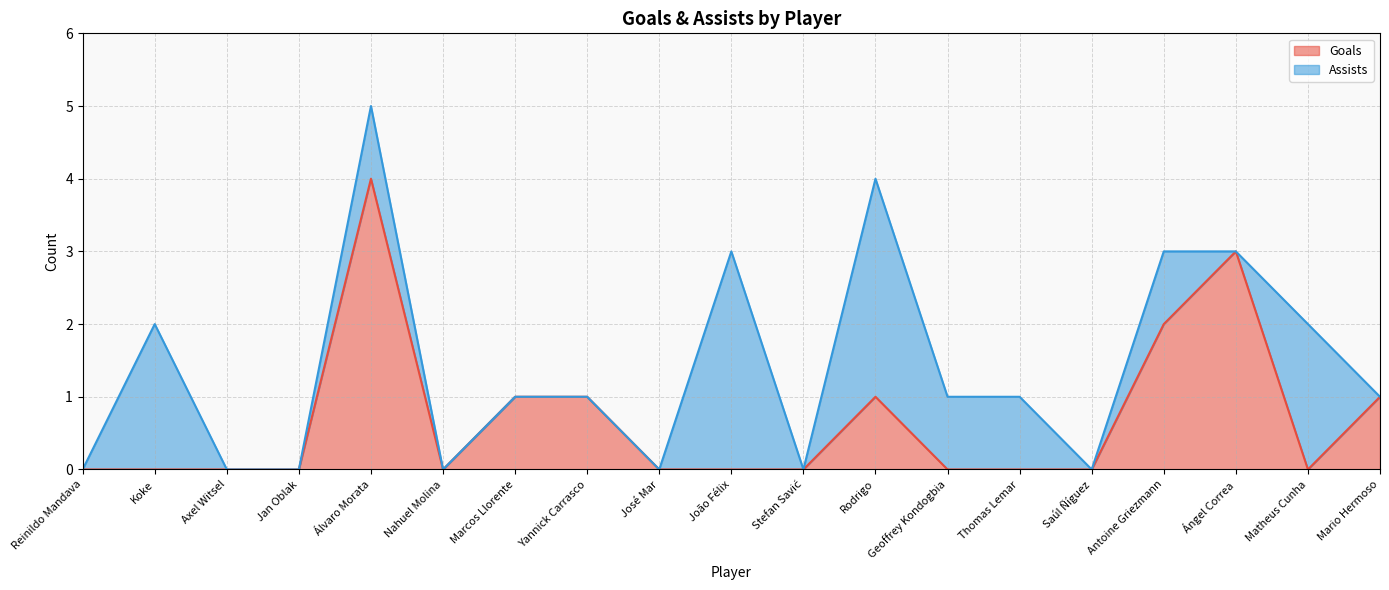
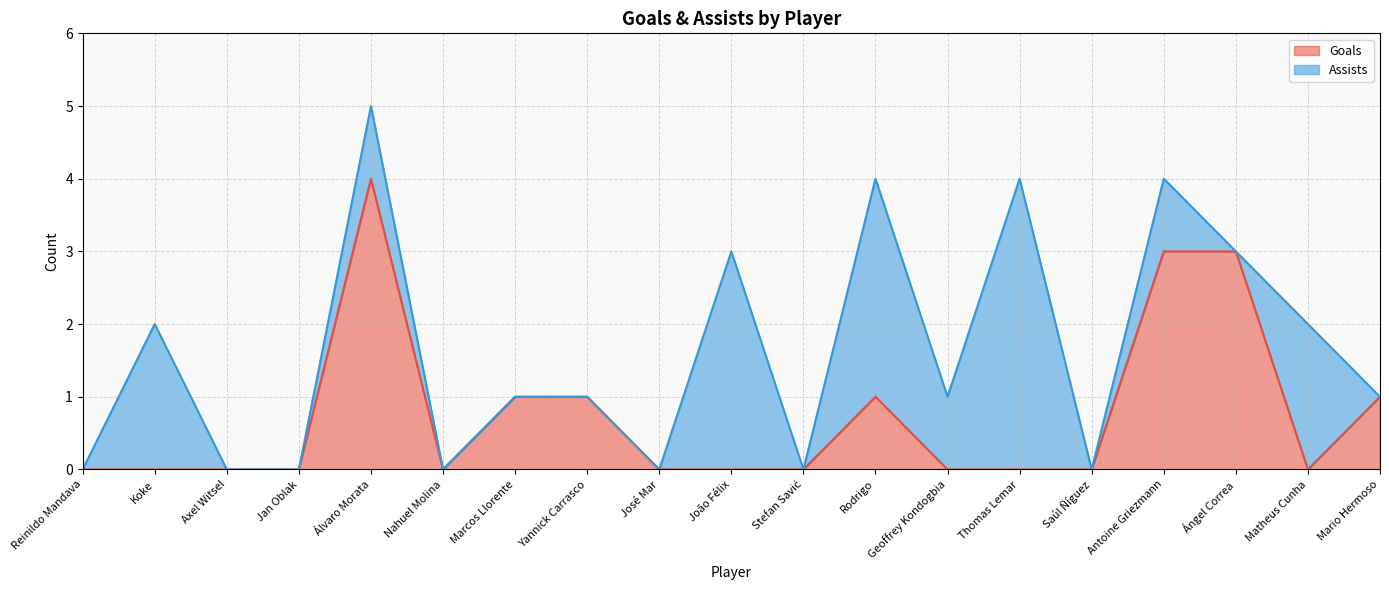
Assists, Thomas Lemar: 1 -> 4
Goals, Antoine Griezmann: 2 -> 3
